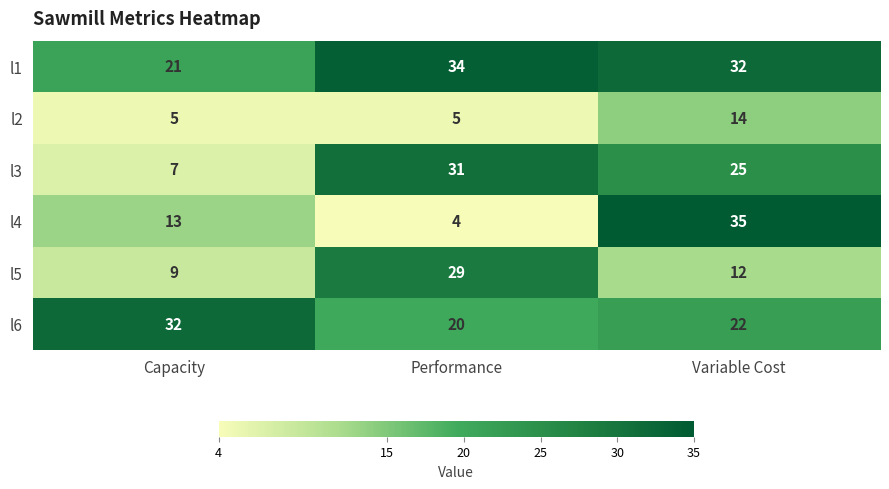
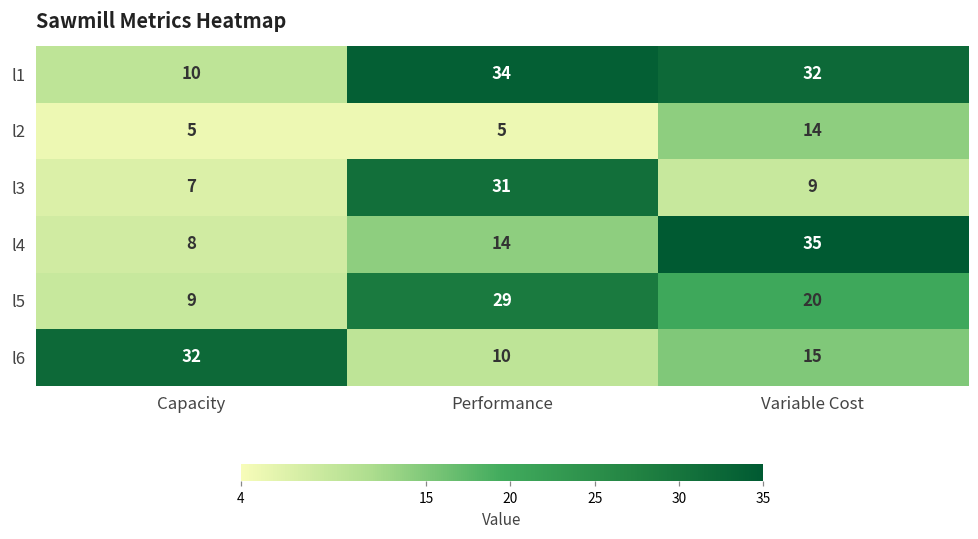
l1, Capacity: 21 -> 10
l3, Variable Cost: 25 -> 9
l4, Capacity: 13 -> 8
l4, Performance: 4 -> 14
l5, Variable Cost: 12 -> 20
l6, Performance: 20 -> 10
l6, Variable Cost: 22 -> 15
